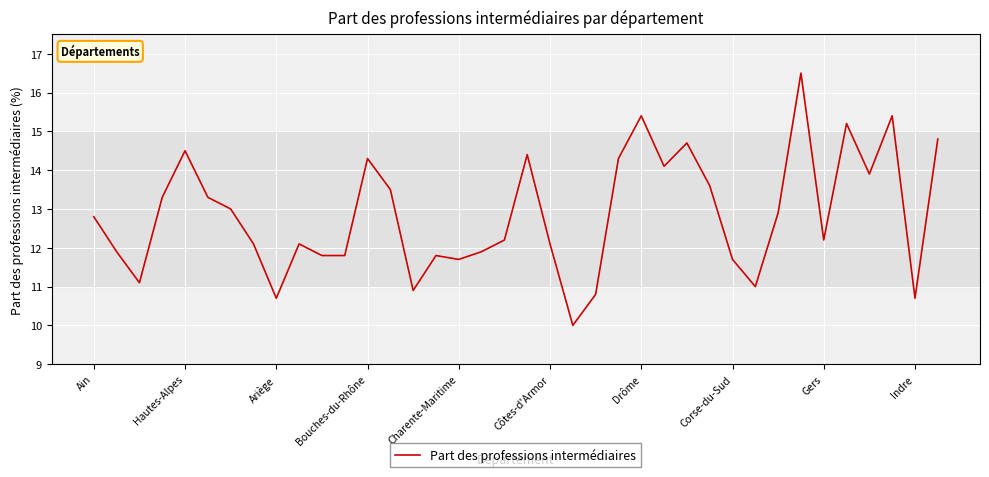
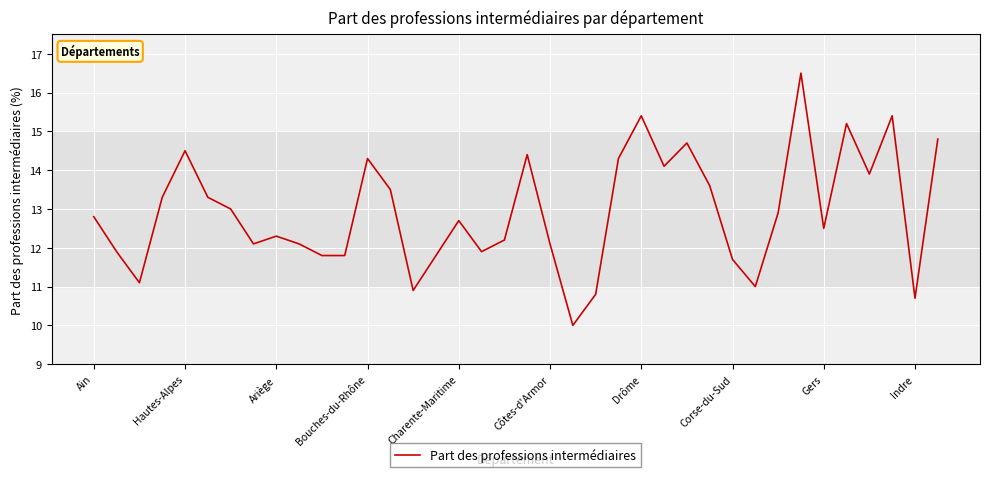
Ariège: 10.7 -> 12.3
Charente-Maritime: 11.7 -> 12.7
Gers: 12.2 -> 12.5
